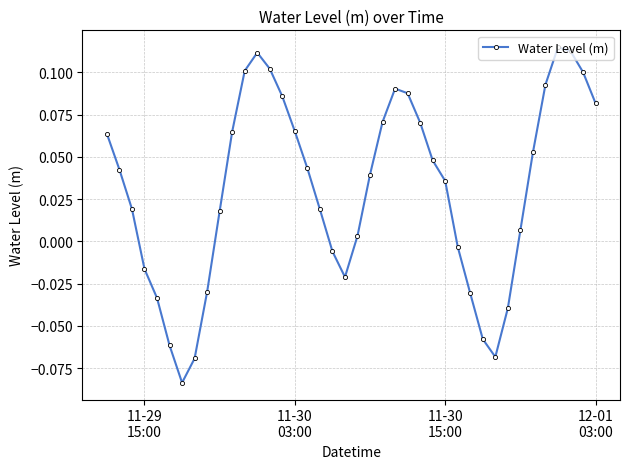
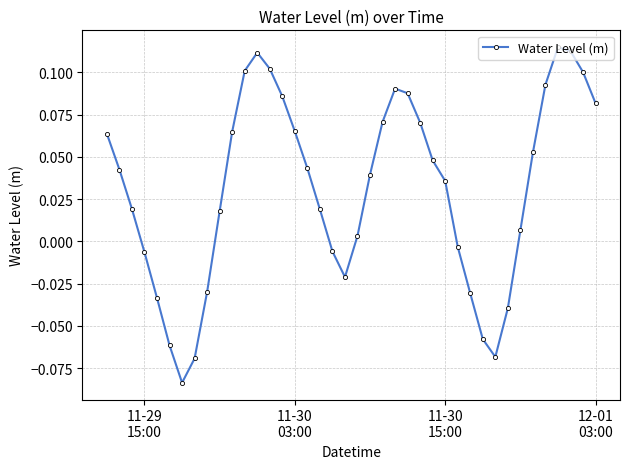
11-29 15:00: -0.016 -> -0.006
